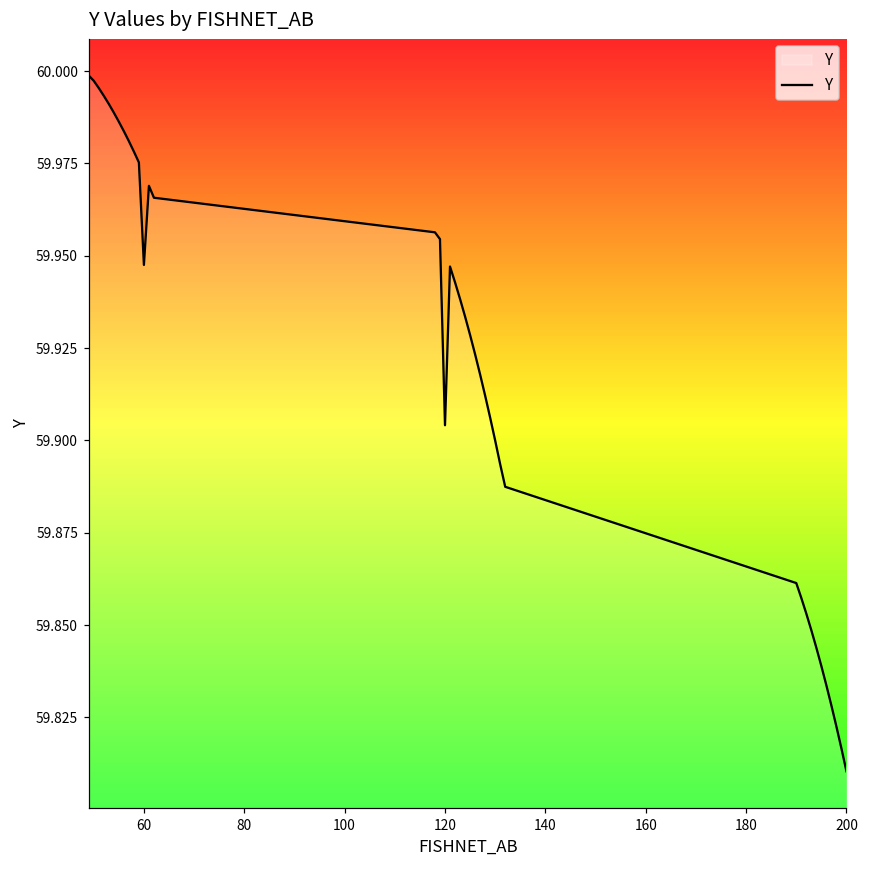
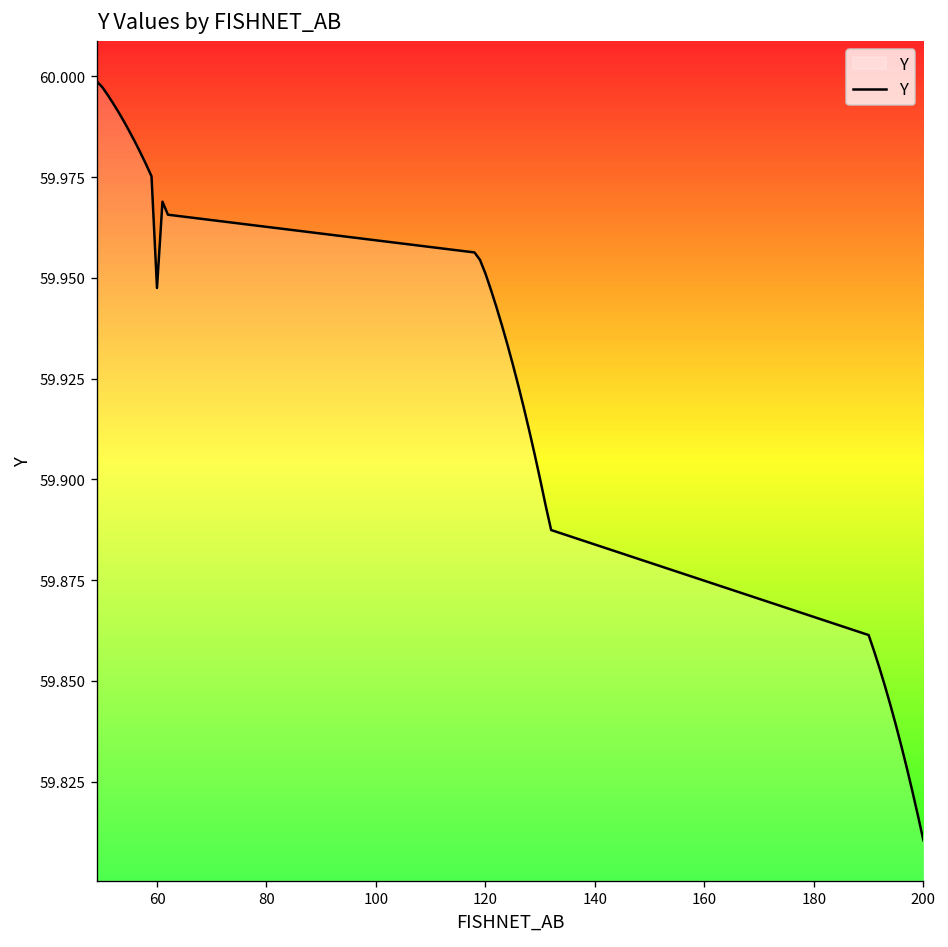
120: 59.904 -> 59.951
